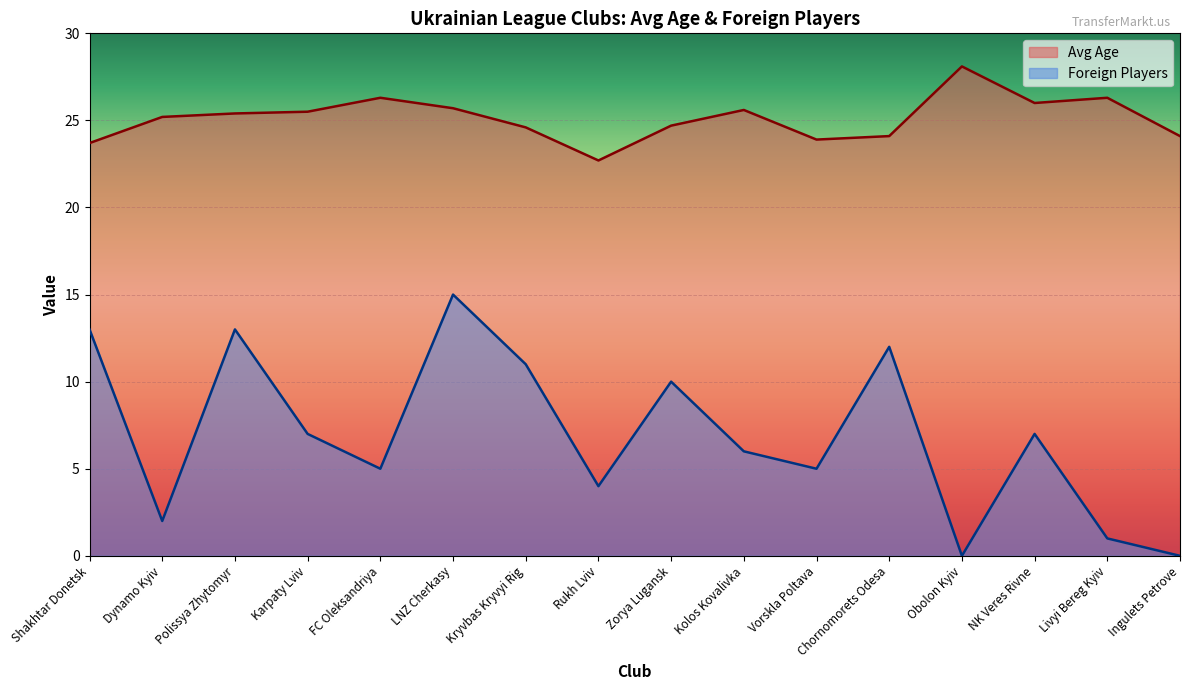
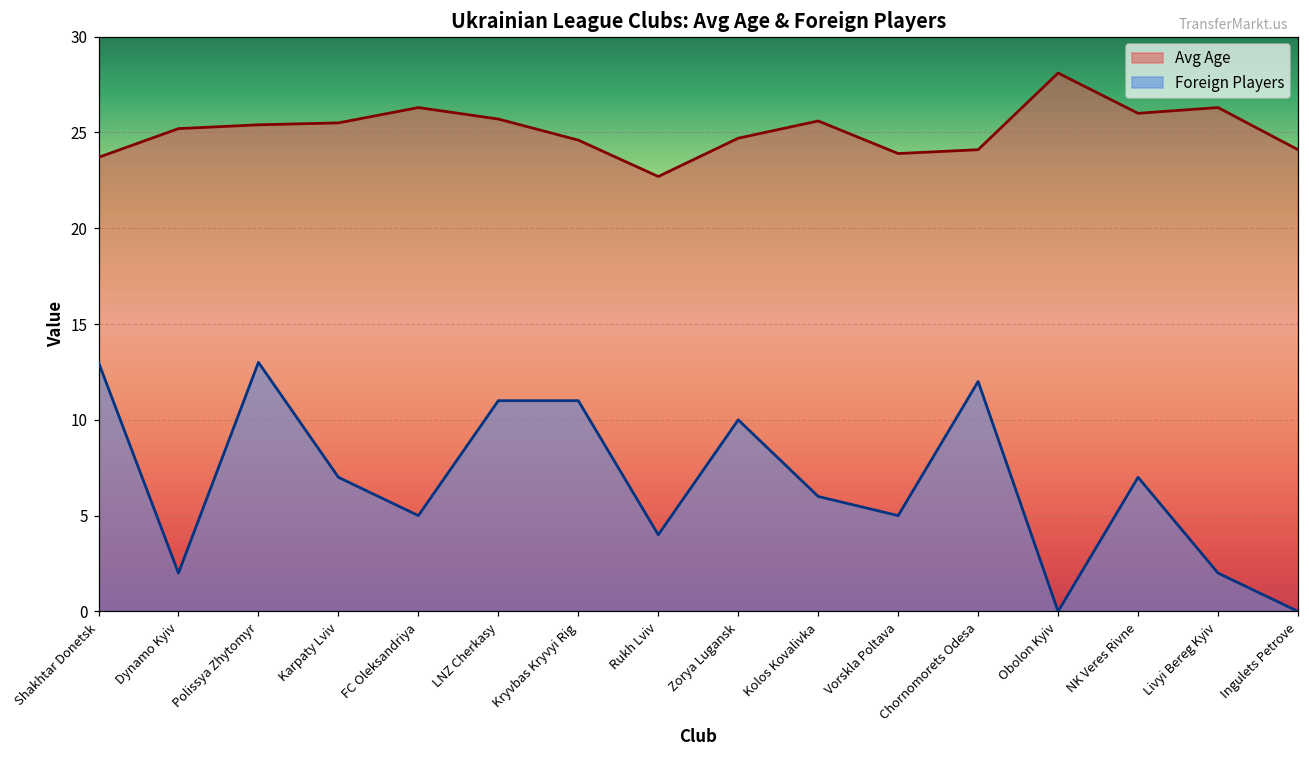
Foreign Players, LNZ Cherkasy: 15 -> 11
Foreign Players, Livyi Bereg Kyiv: 1 -> 2
